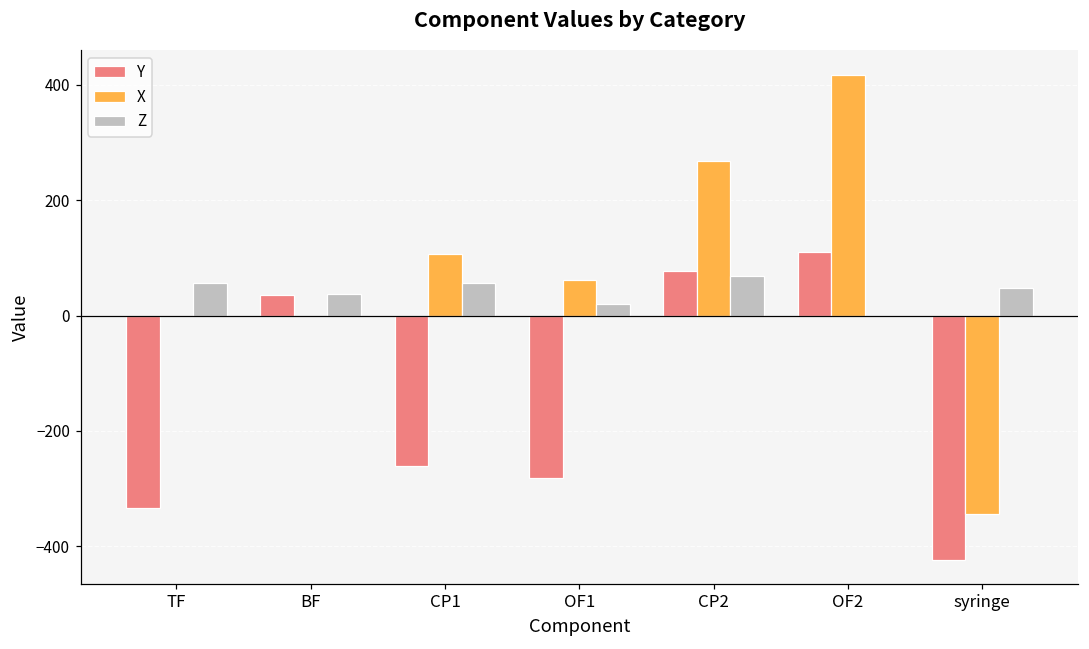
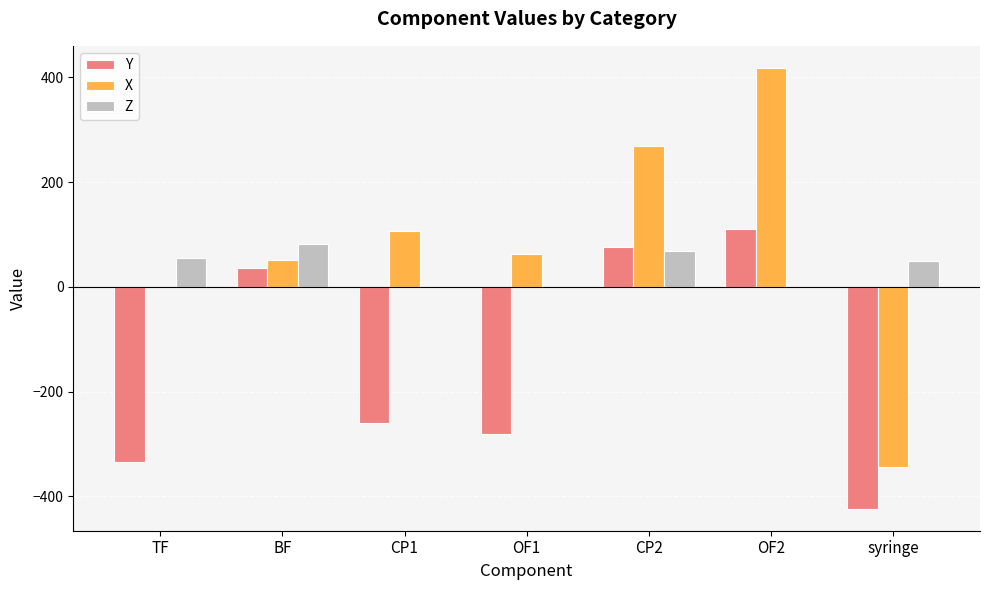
X, BF: 0 -> 50
Z, BF: 40 -> 80
Z, CP1: 60 -> 0
Z, OF1: 20 -> 0
